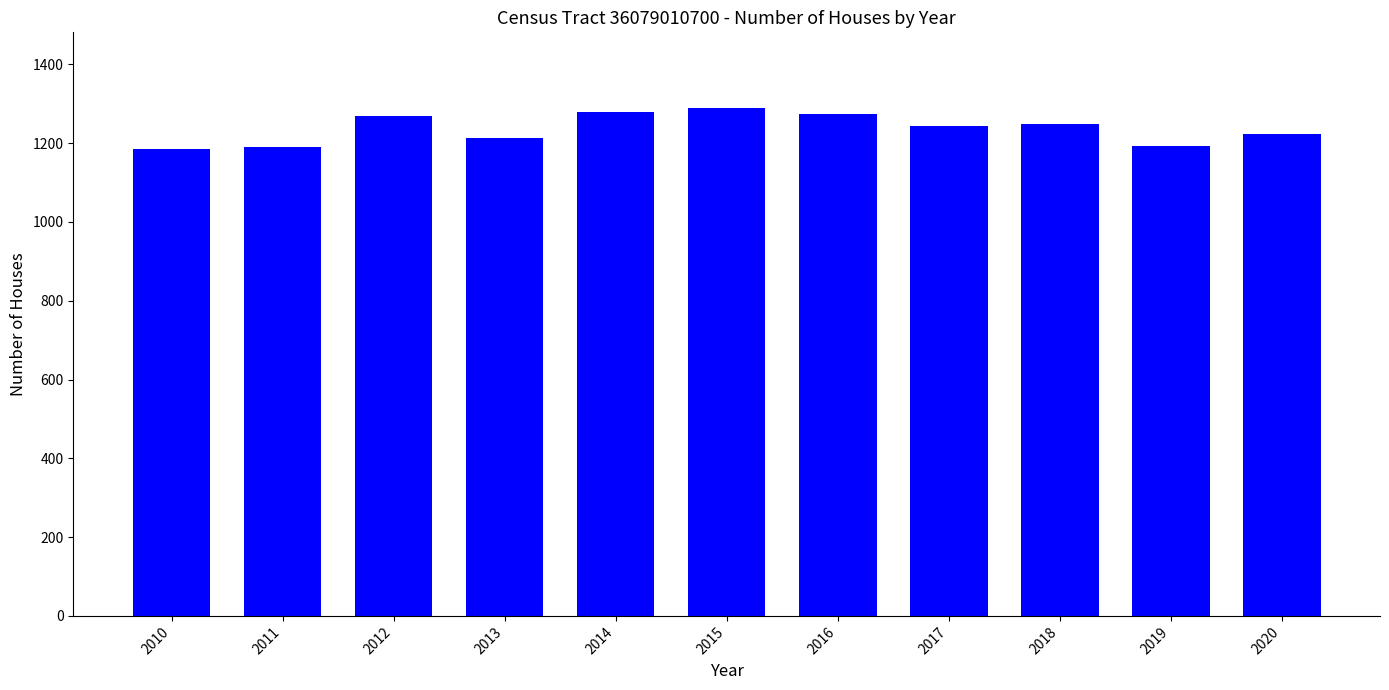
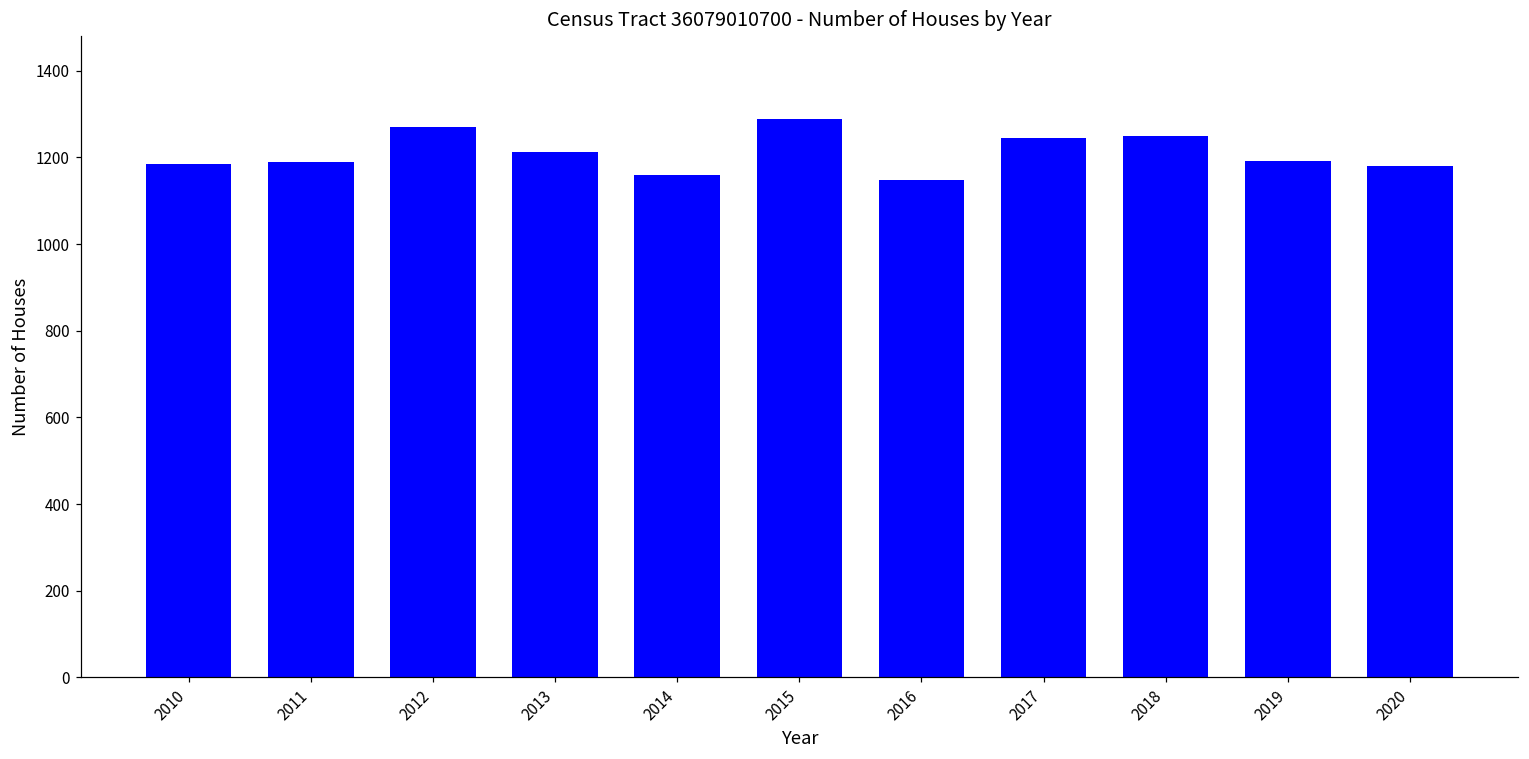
2014: 1280 -> 1160
2016: 1280 -> 1150
2020: 1220 -> 1180
